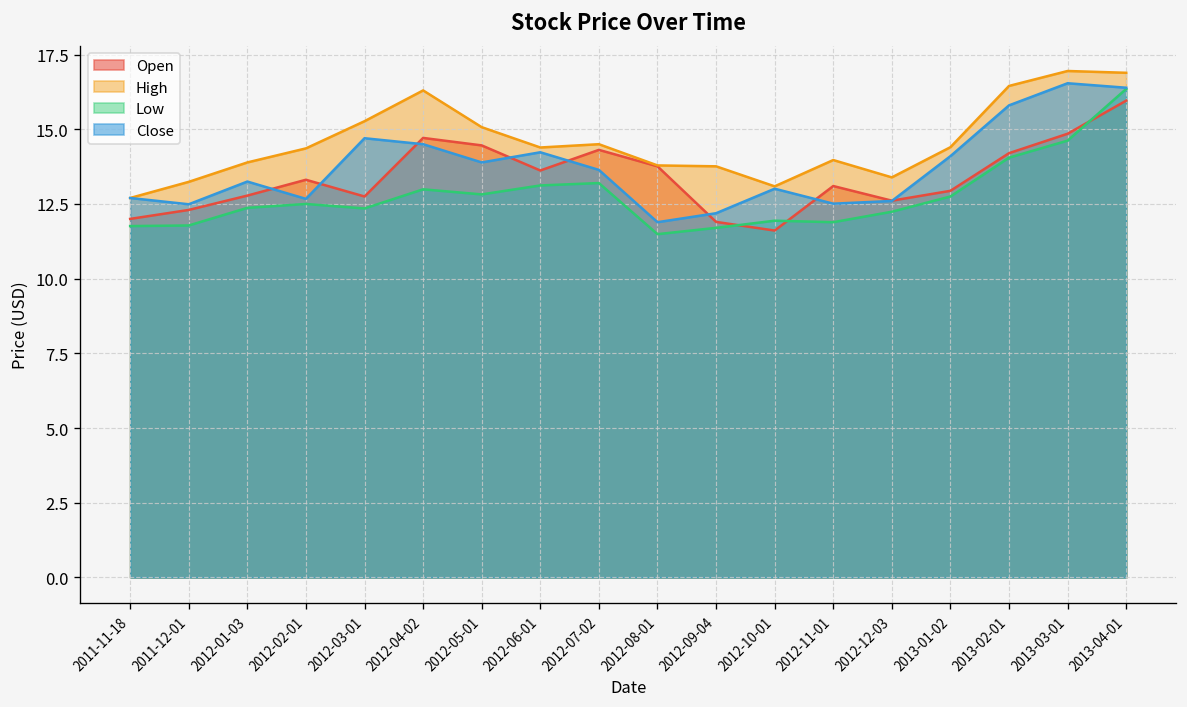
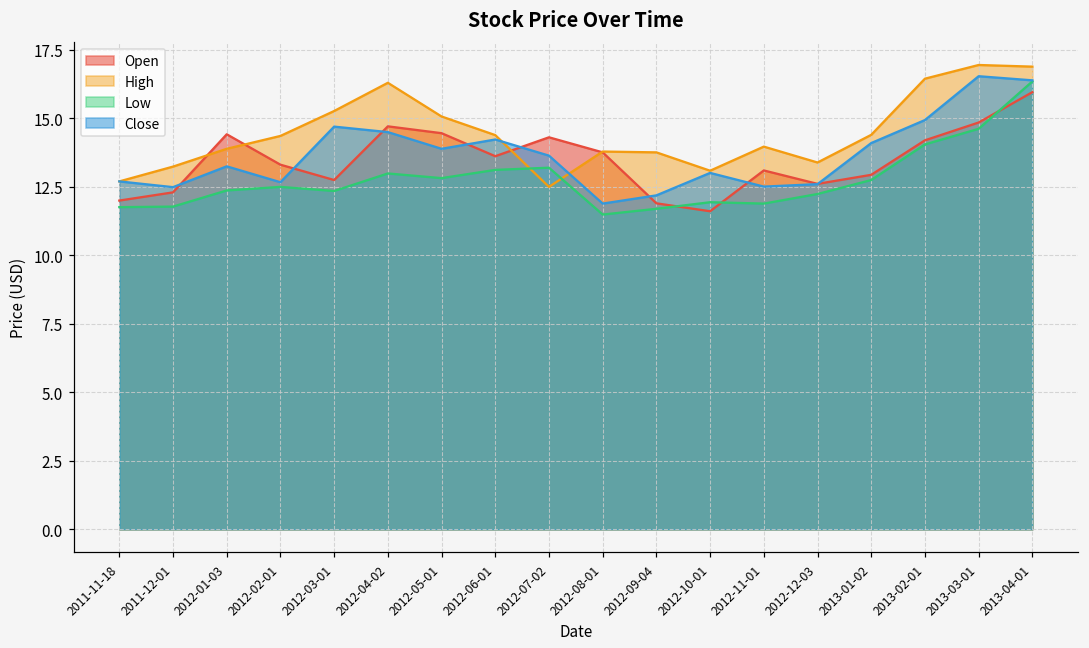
Open, 2012-01-03: 12.8 -> 14.4
High, 2012-07-02: 14.5 -> 12.5
Close, 2013-02-01: 15.8 -> 14.9
